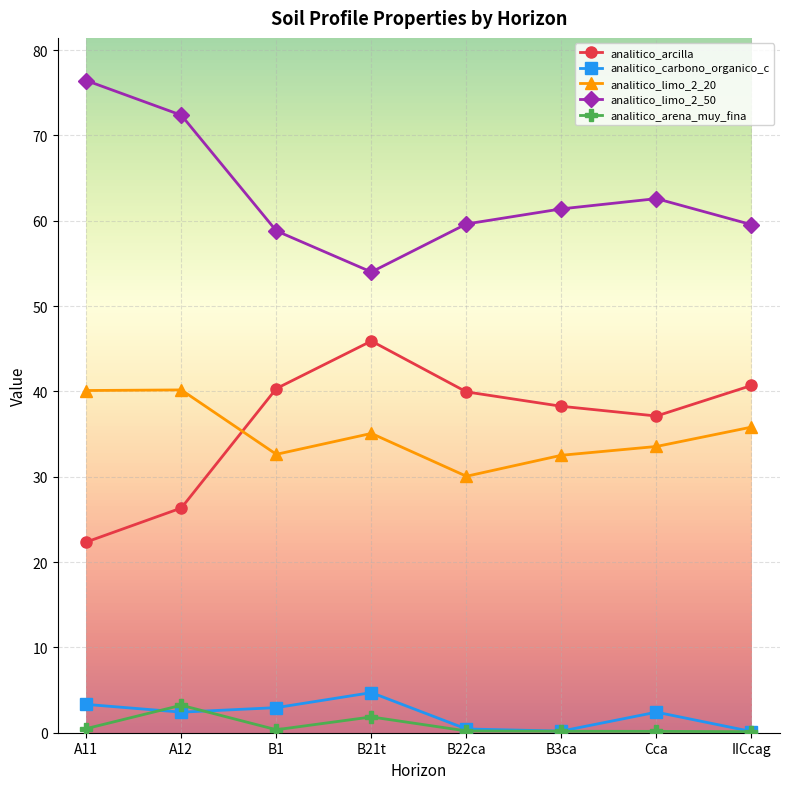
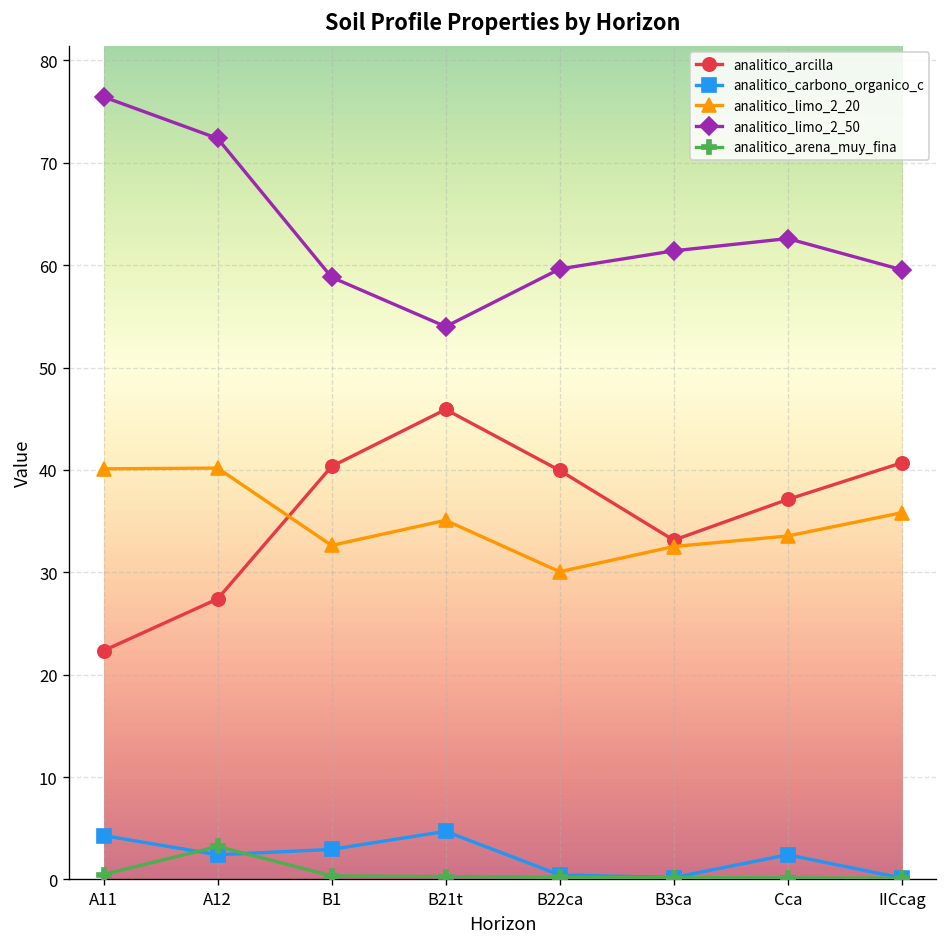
analitico_carbono_organico_c, A11: 3 -> 4
analitico_arcilla, A12: 26 -> 27
analitico_arena_muy_fina, B21t: 2 -> 0
analitico_arcilla, B3ca: 38 -> 33
